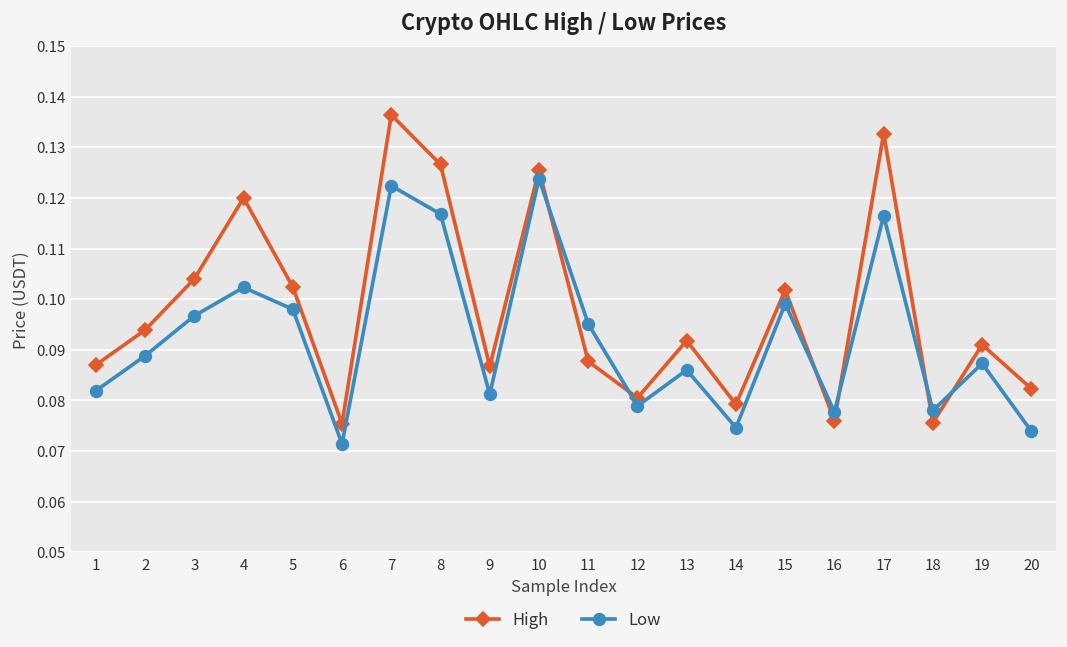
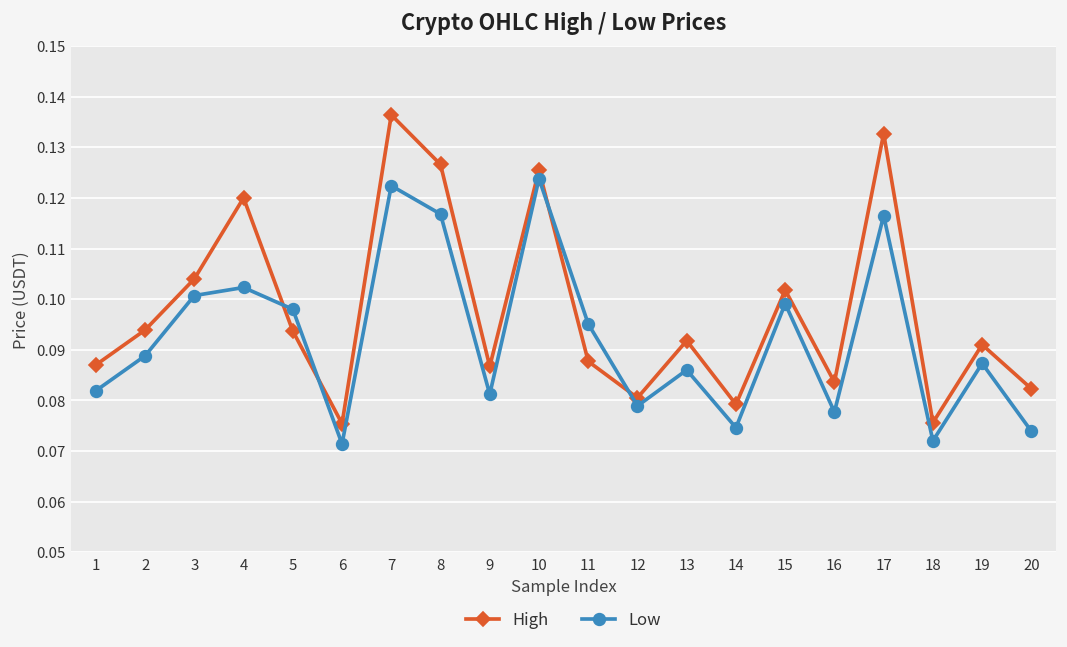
Low, 3: 0.097 -> 0.101
High, 5: 0.102 -> 0.094
High, 16: 0.076 -> 0.084
Low, 18: 0.078 -> 0.072
